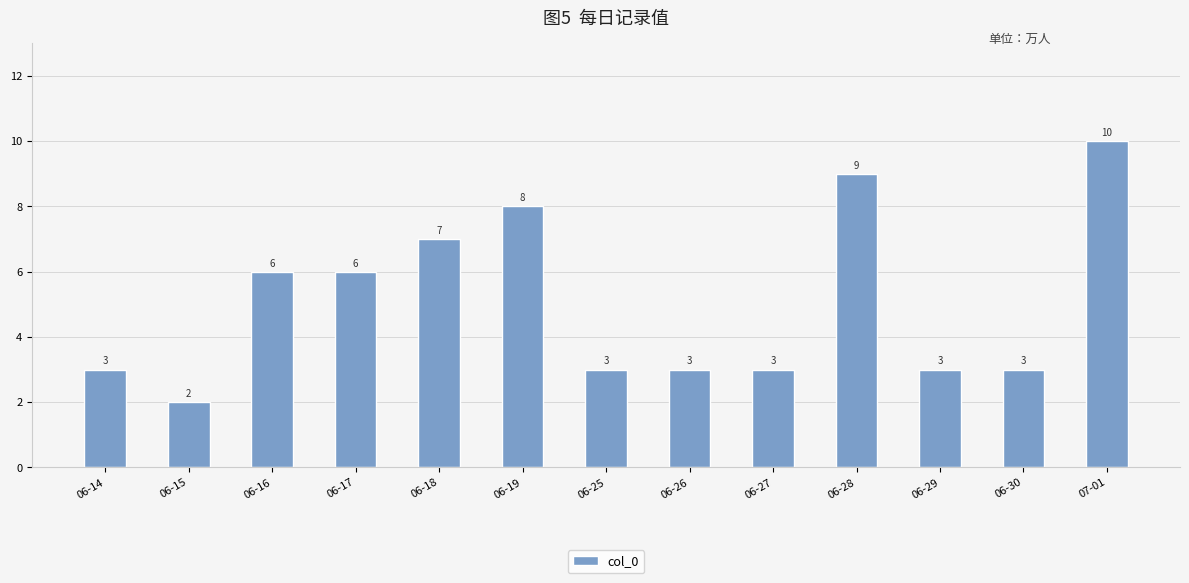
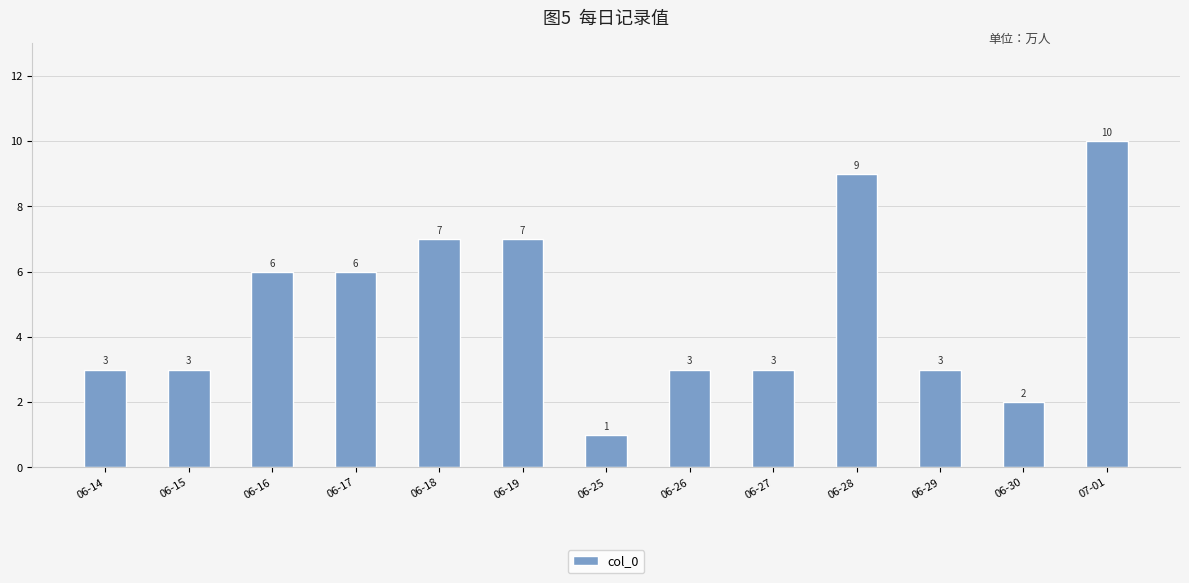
06-15: 2 -> 3
06-19: 8 -> 7
06-25: 3 -> 1
06-30: 3 -> 2
